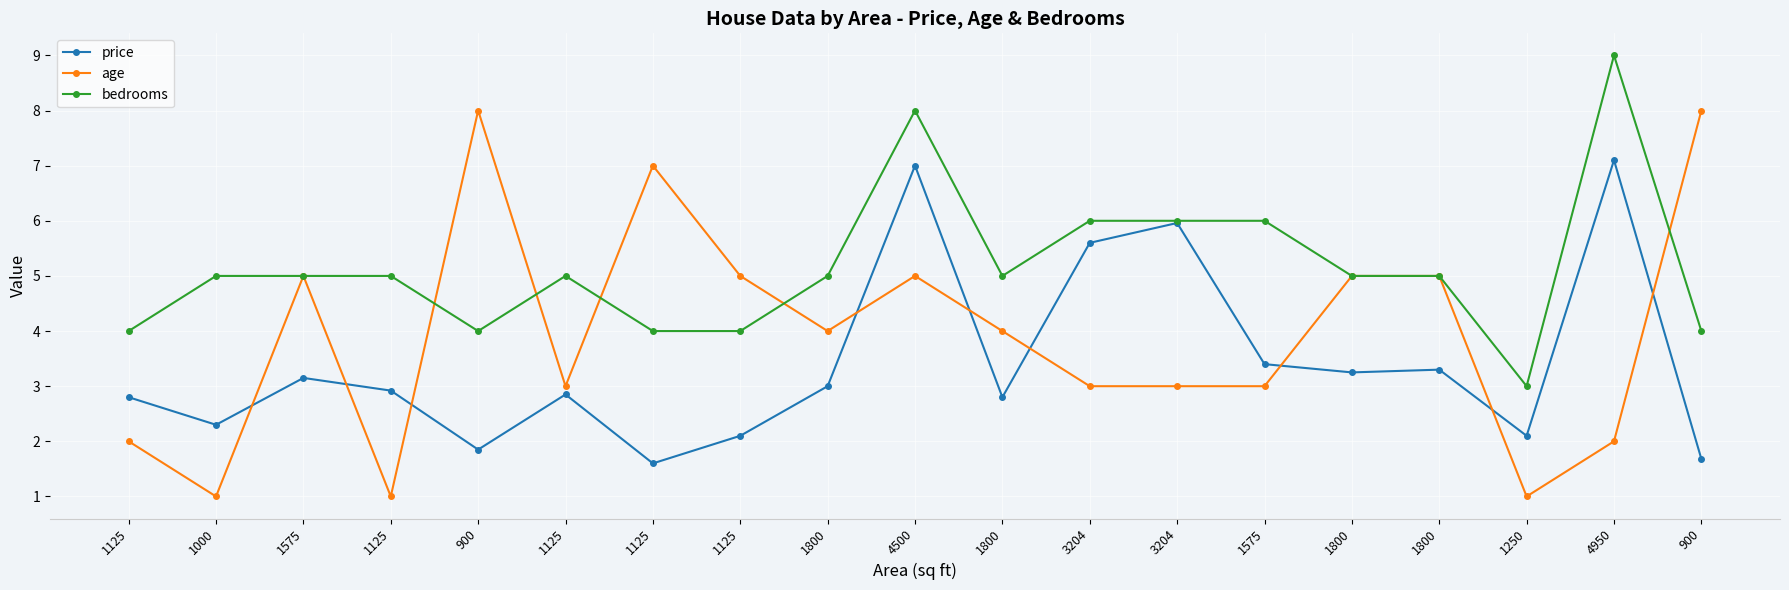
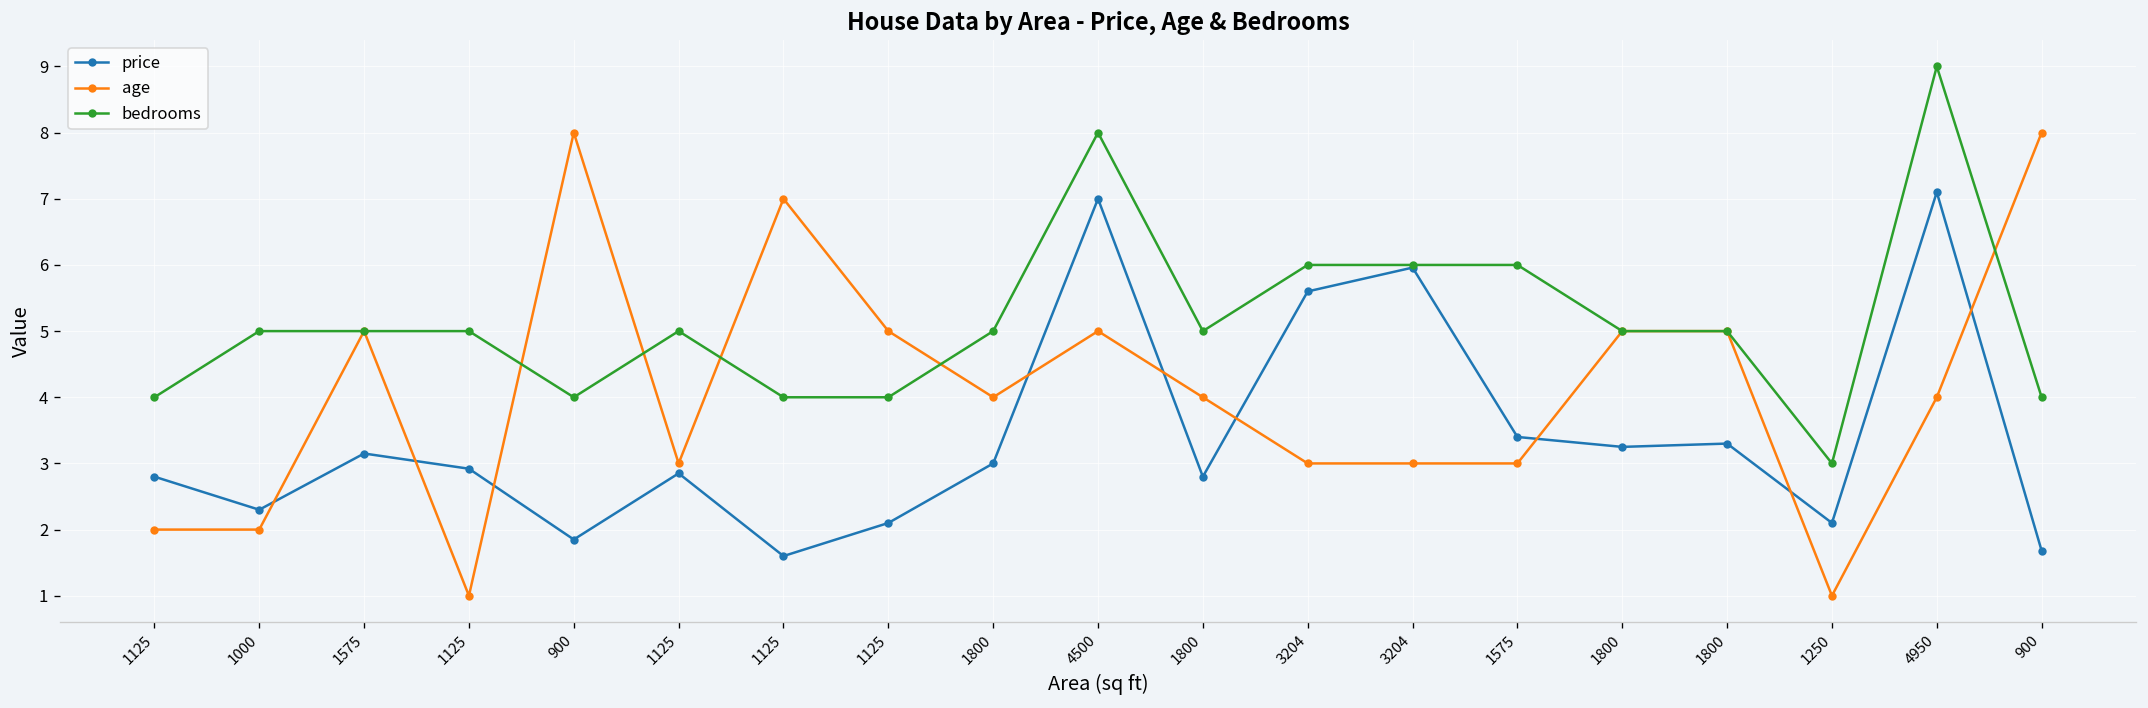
age, 1000: 1 -> 2
age, 4950: 2 -> 4
